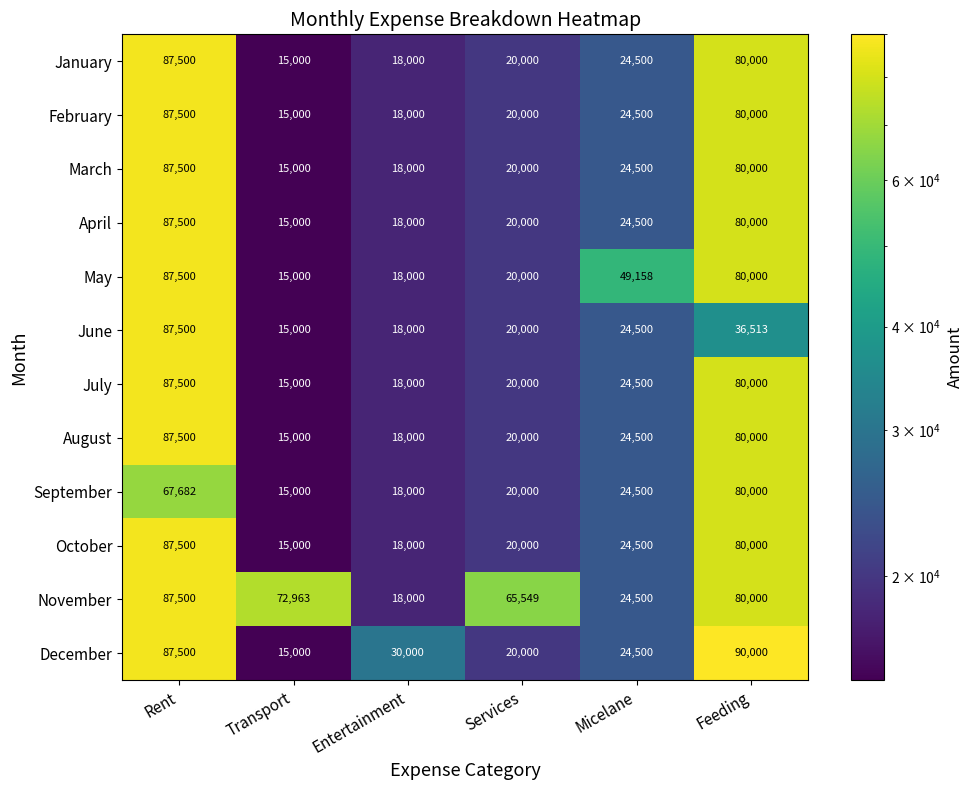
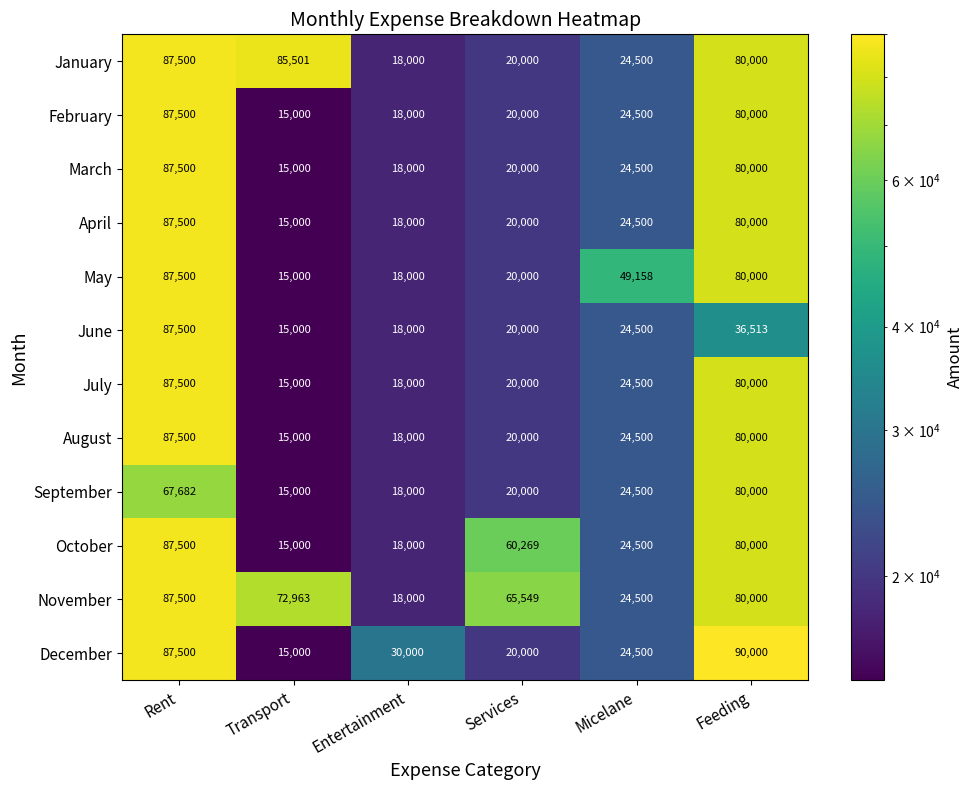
January, Transport: 15,000 -> 85,501
October, Services: 20,000 -> 60,269
